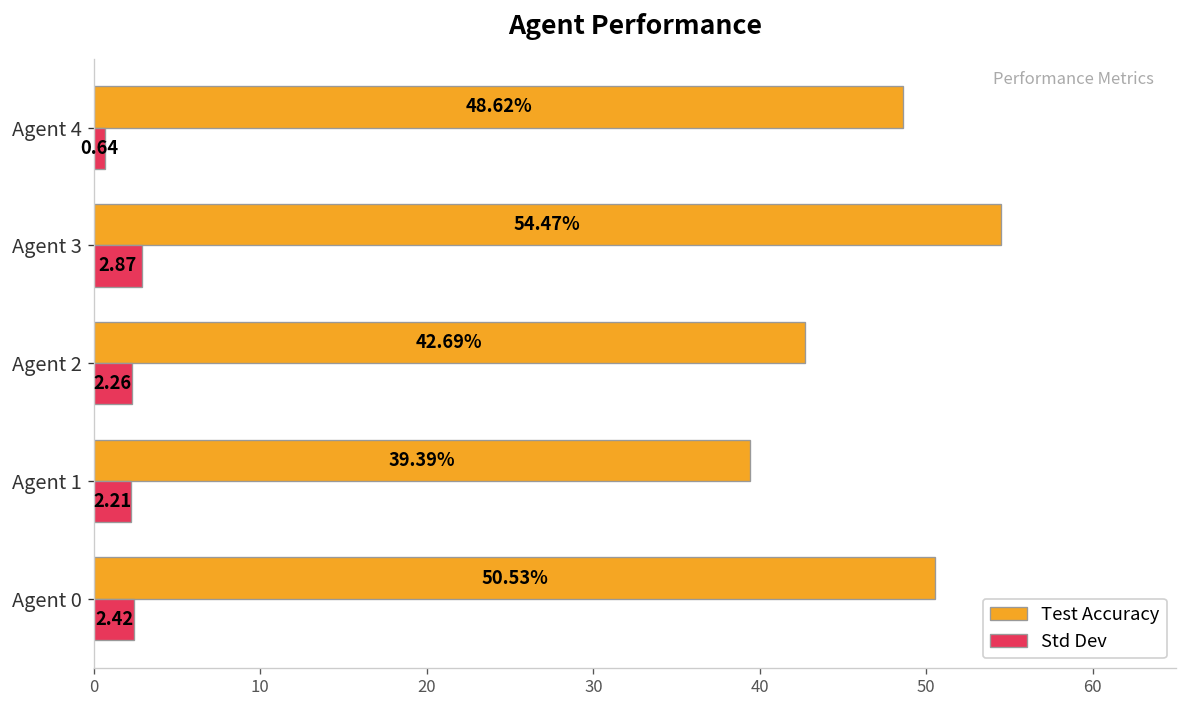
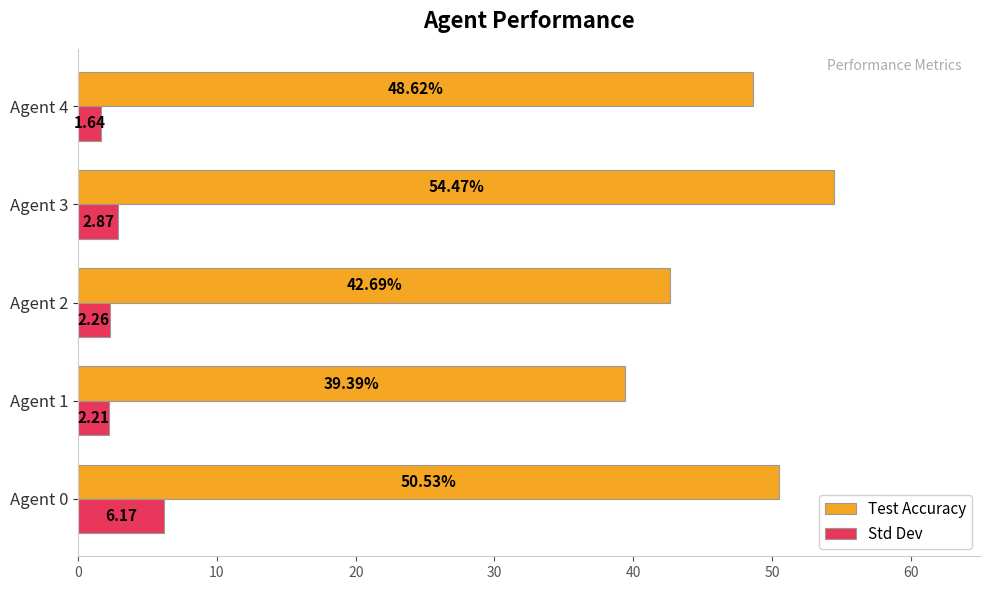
Std Dev, Agent 4: 0.64 -> 1.64
Std Dev, Agent 0: 2.42 -> 6.17
